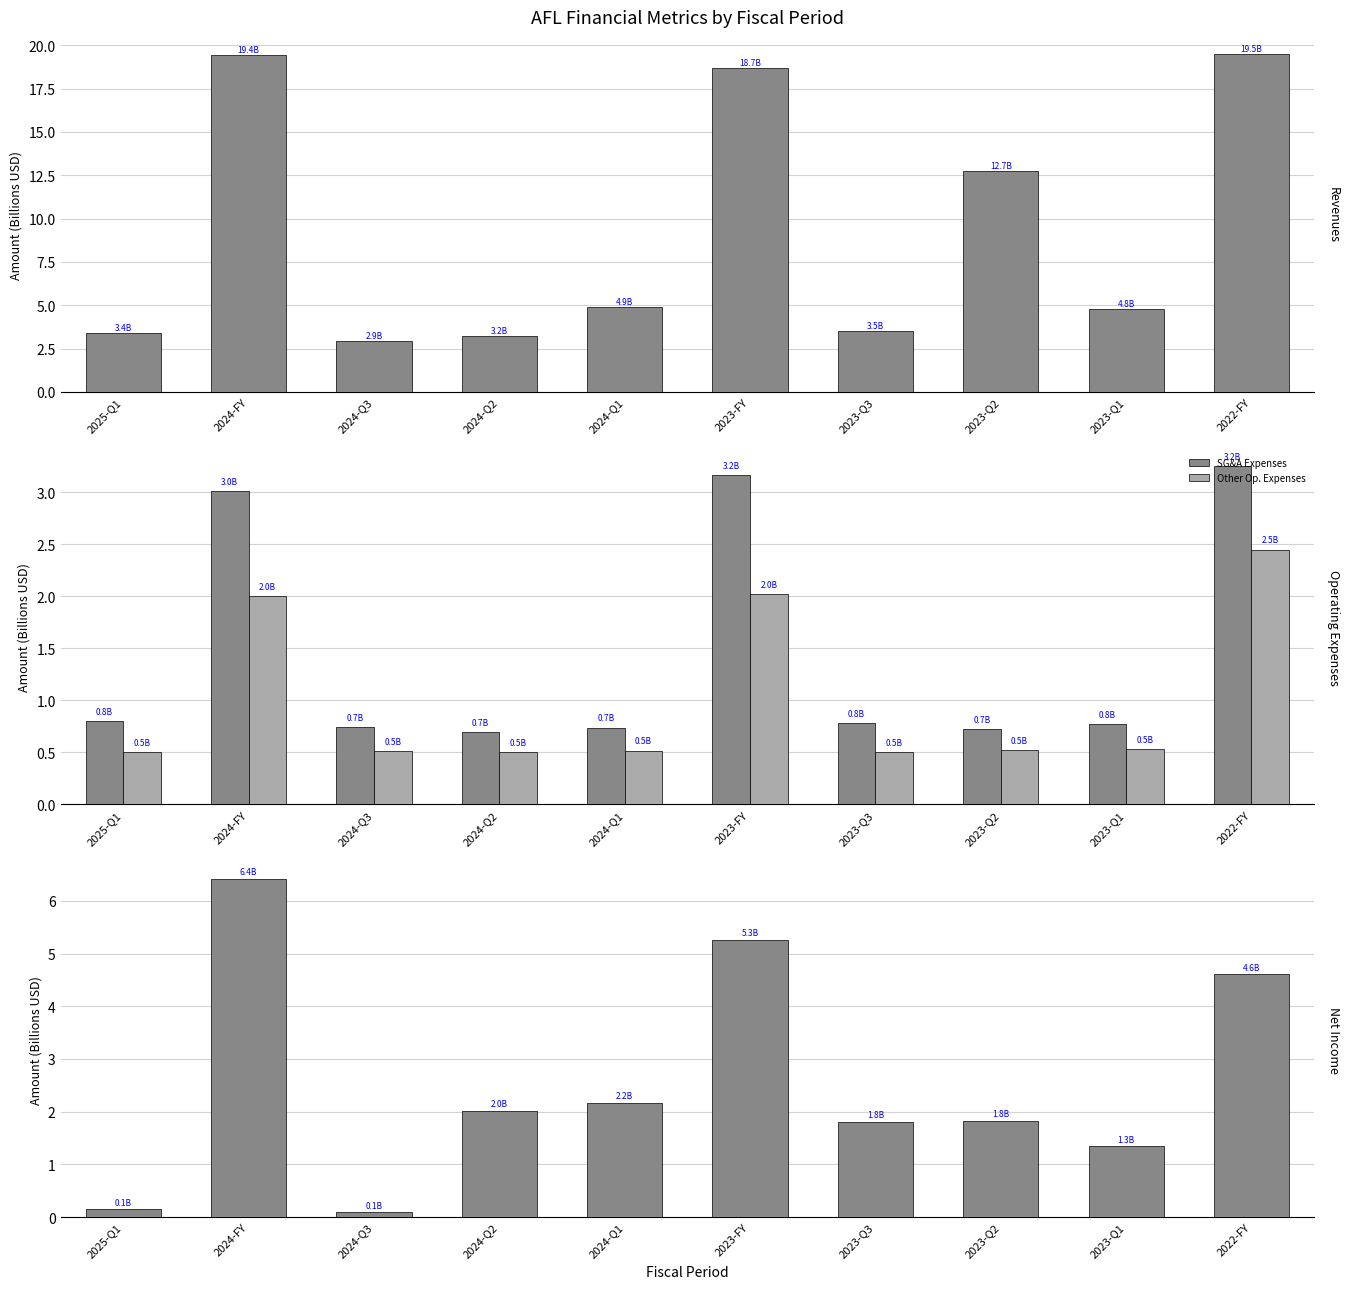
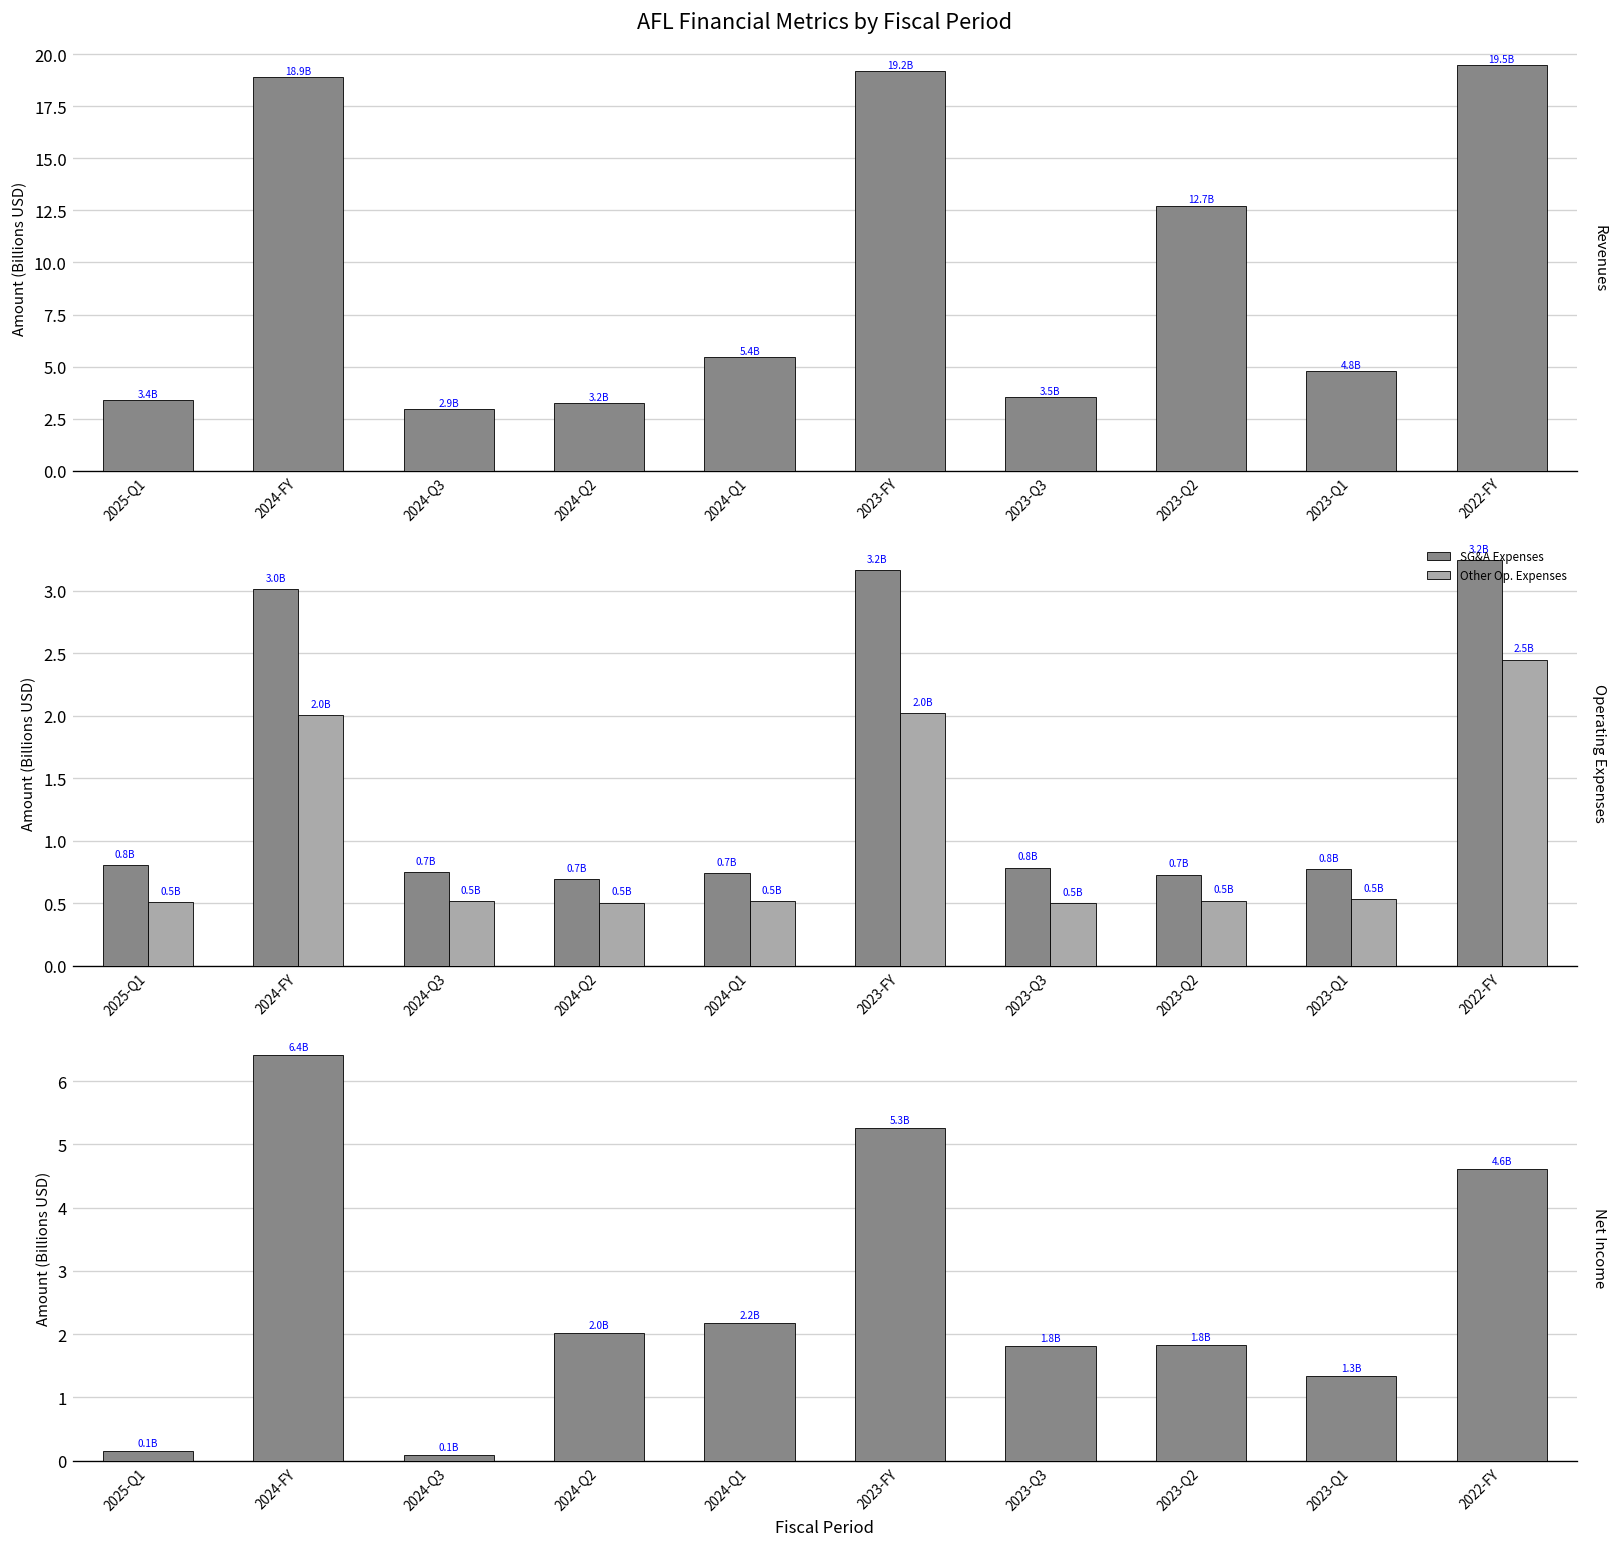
AFL Financial Metrics by Fiscal Period, 2024-FY: 19.4B -> 18.9B
AFL Financial Metrics by Fiscal Period, 2024-Q1: 4.9B -> 5.4B
AFL Financial Metrics by Fiscal Period, 2023-FY: 18.7B -> 19.2B
